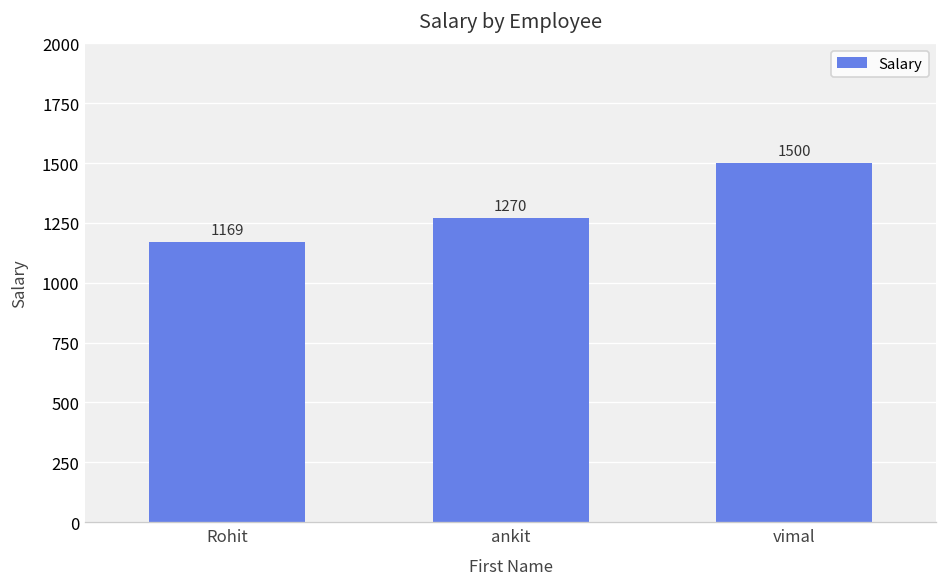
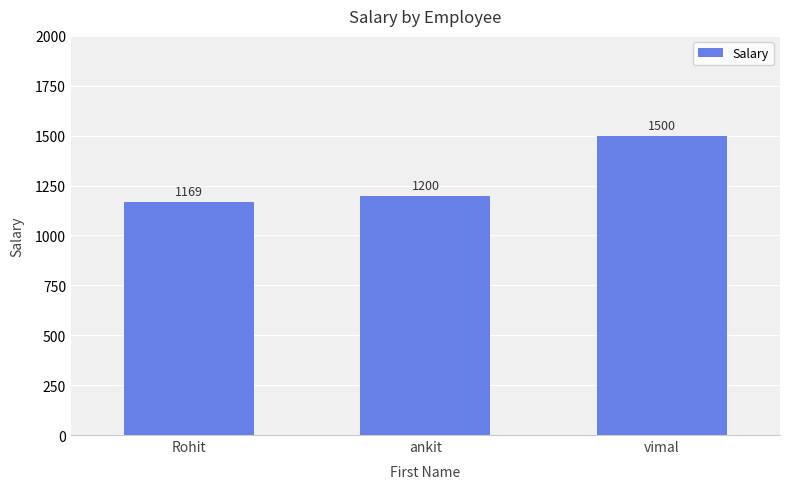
ankit: 1270 -> 1200
